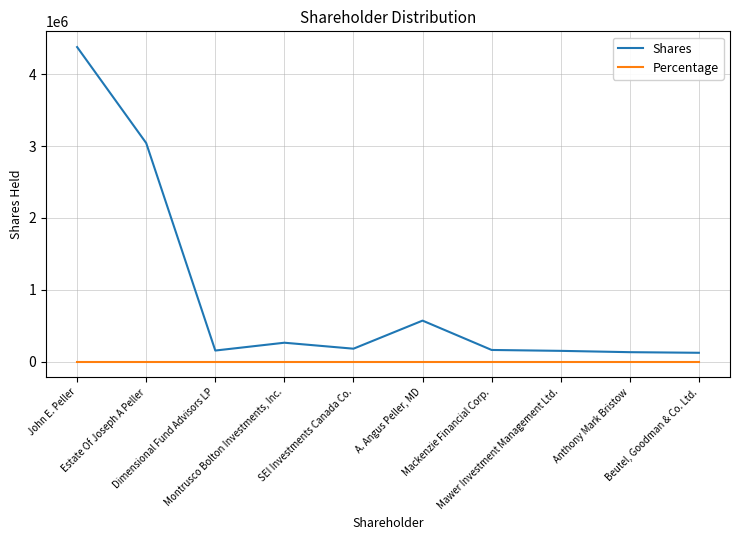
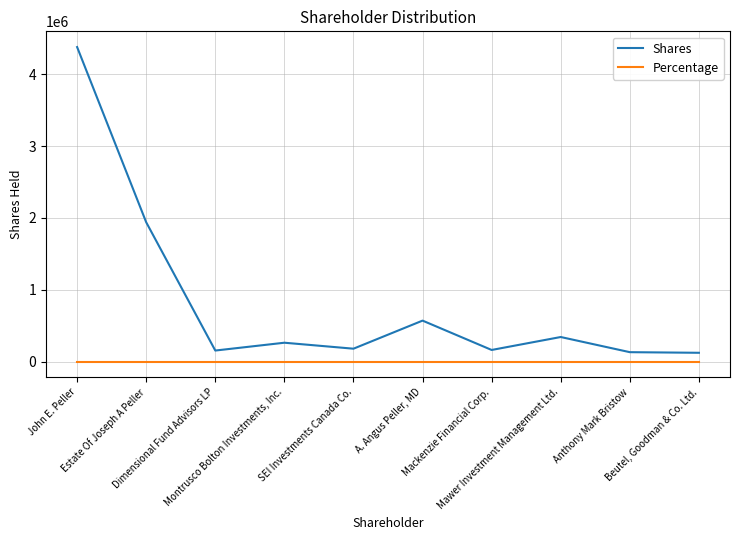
Shares, Estate Of Joseph A Peller: 3000000 -> 1900000
Shares, Mawer Investment Management Ltd.: 200000 -> 300000
